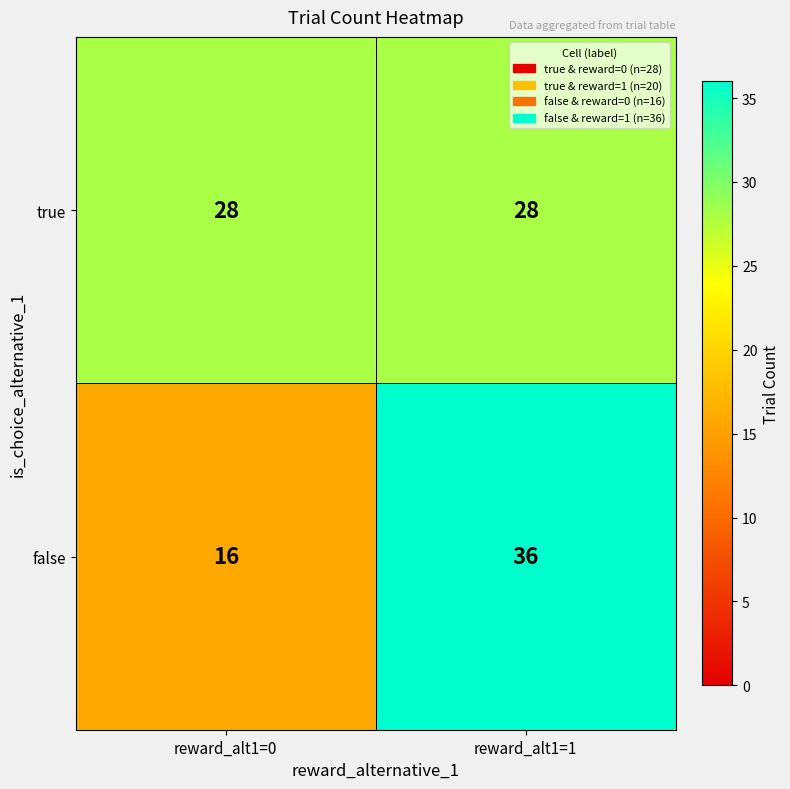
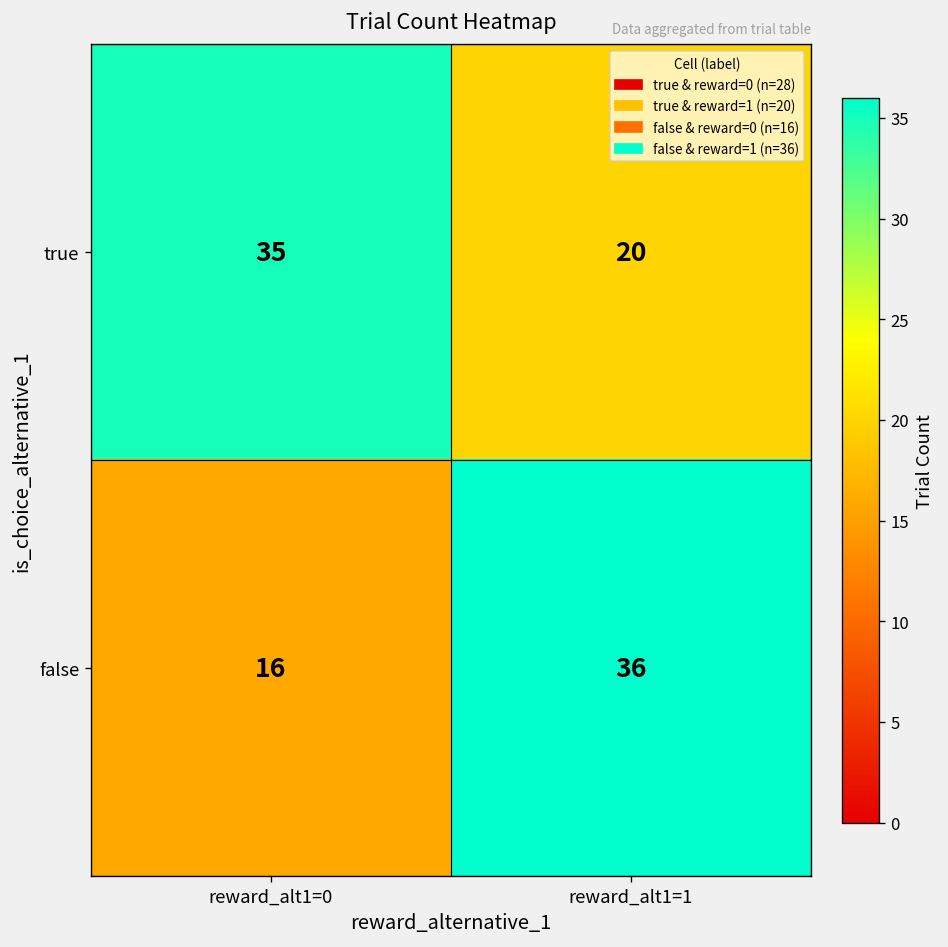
true, reward_alt1=0: 28 -> 35
true, reward_alt1=1: 28 -> 20
